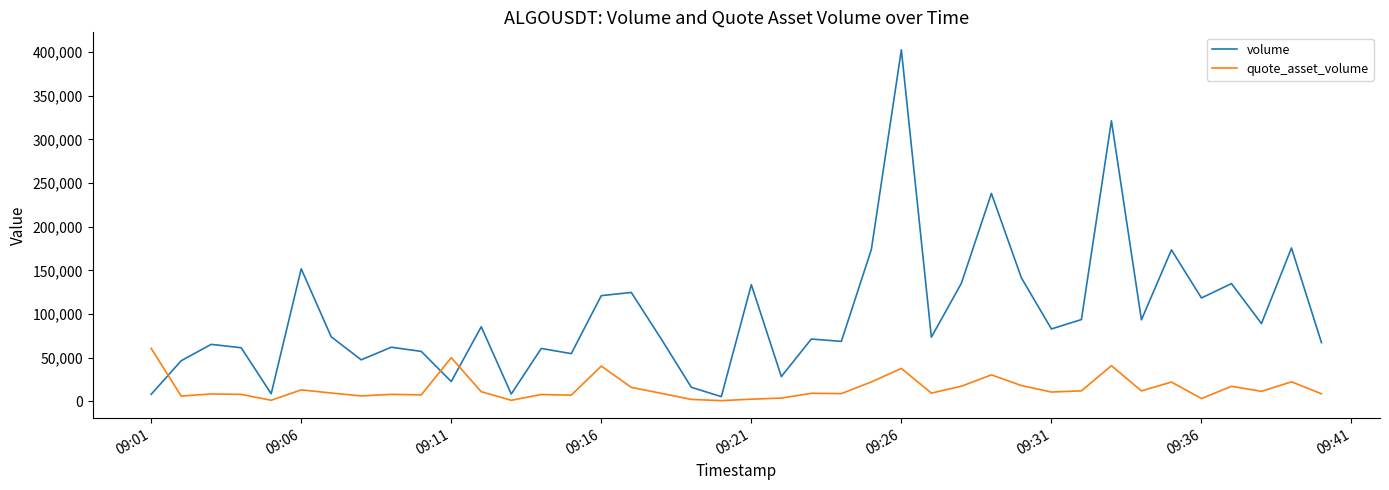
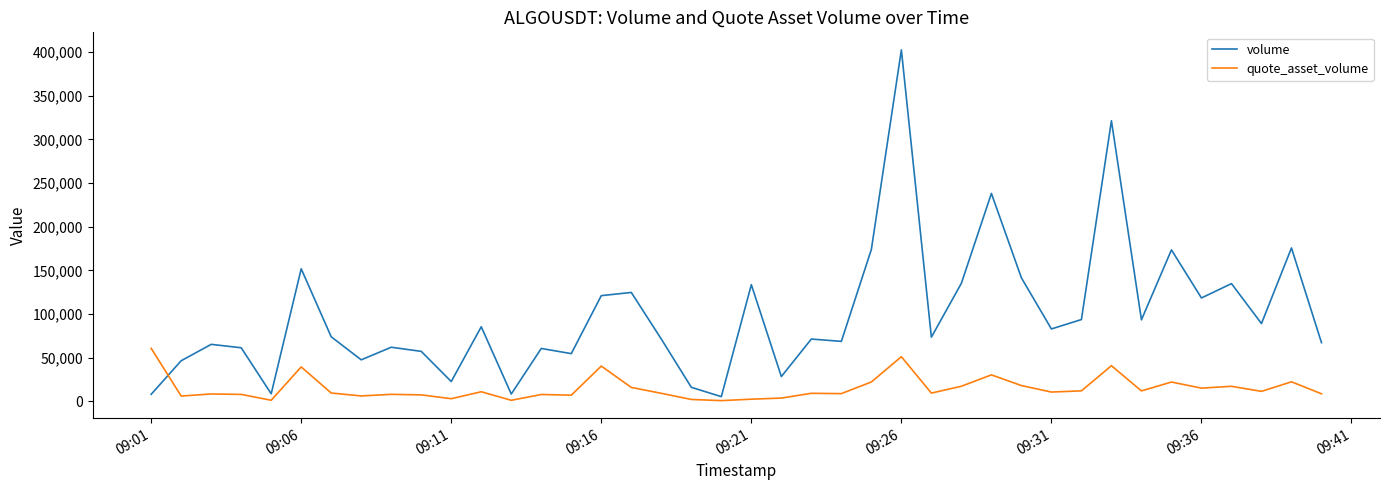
quote_asset_volume, 09:06: 10,000 -> 40,000
quote_asset_volume, 09:11: 50,000 -> 0
quote_asset_volume, 09:26: 40,000 -> 50,000
quote_asset_volume, 09:36: 0 -> 10,000
